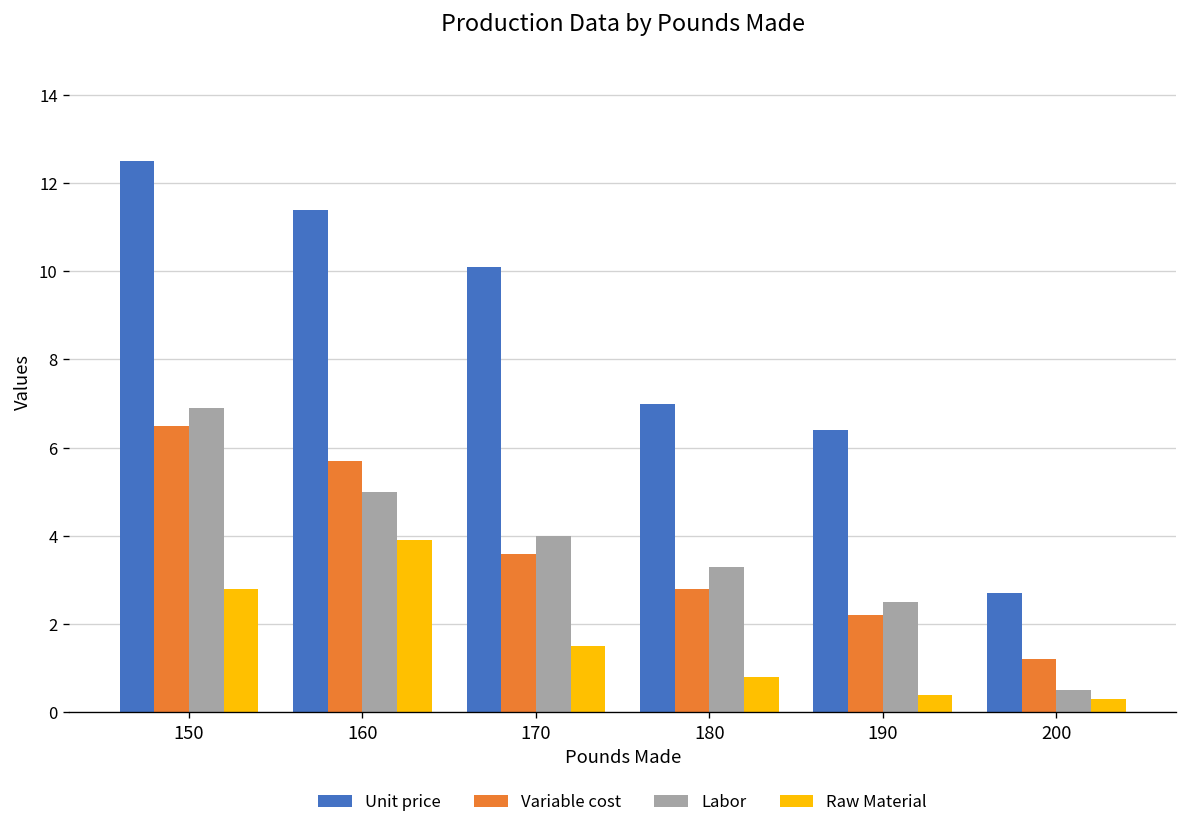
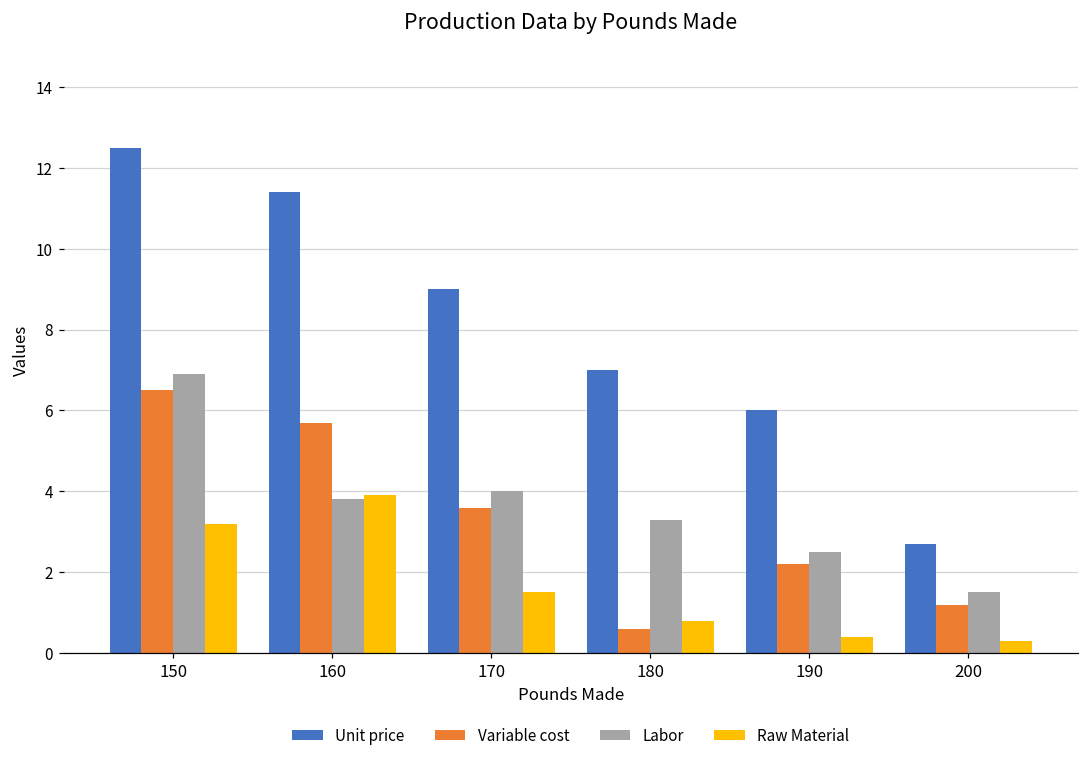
Raw Material, 150: 2.8 -> 3.2
Labor, 160: 5.0 -> 3.8
Unit price, 170: 10.1 -> 9.0
Variable cost, 180: 2.8 -> 0.6
Unit price, 190: 6.4 -> 6.0
Labor, 200: 0.5 -> 1.5
